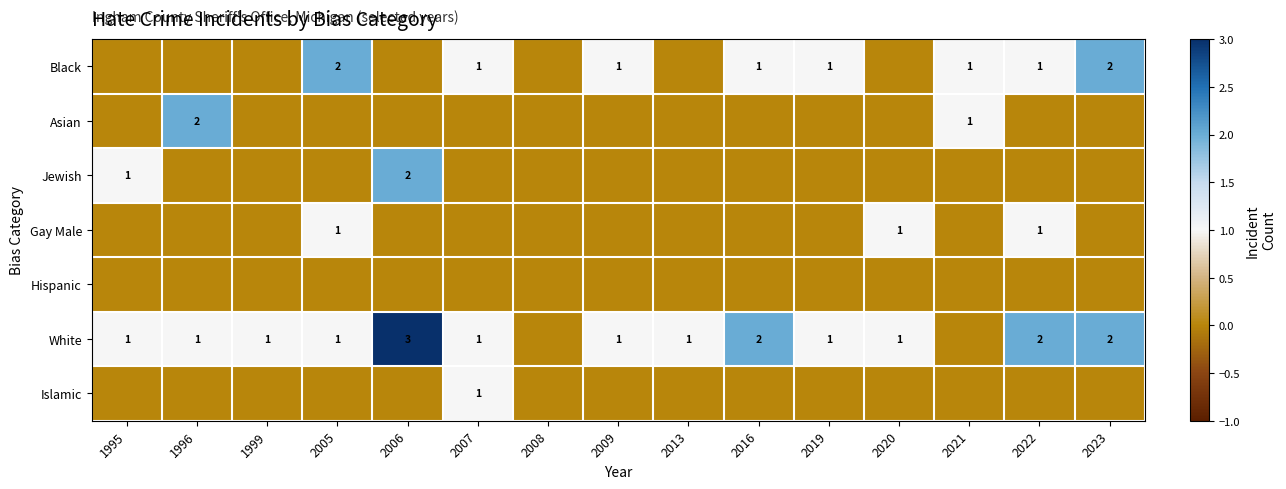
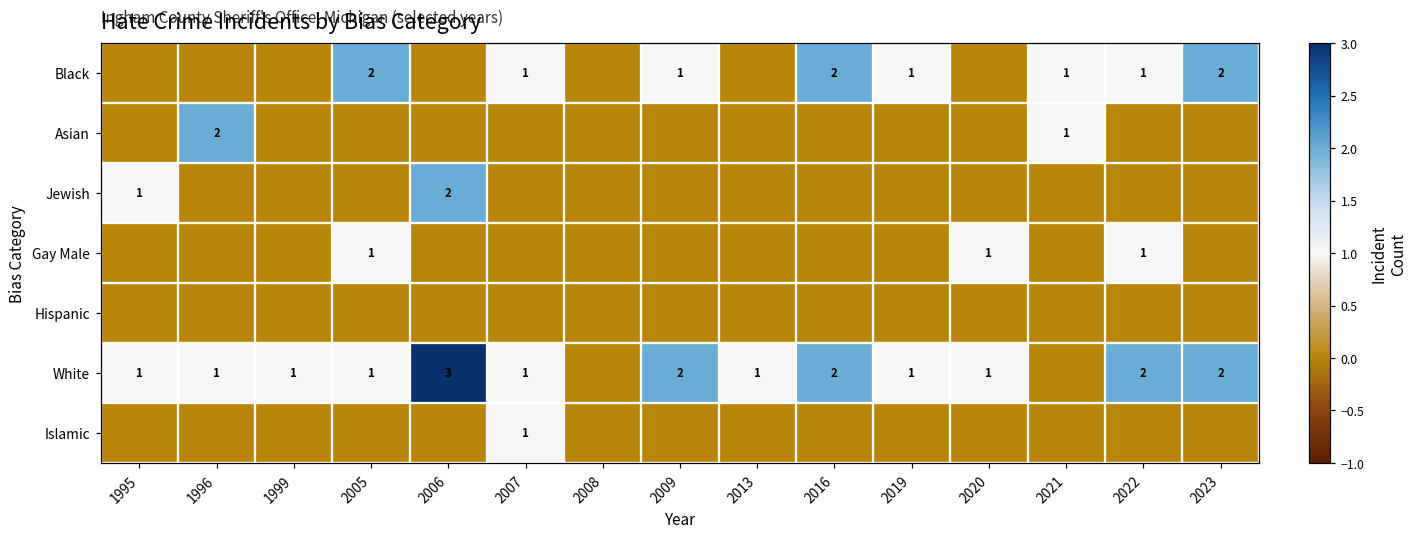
Black, 2016: 1 -> 2
White, 2009: 1 -> 2
